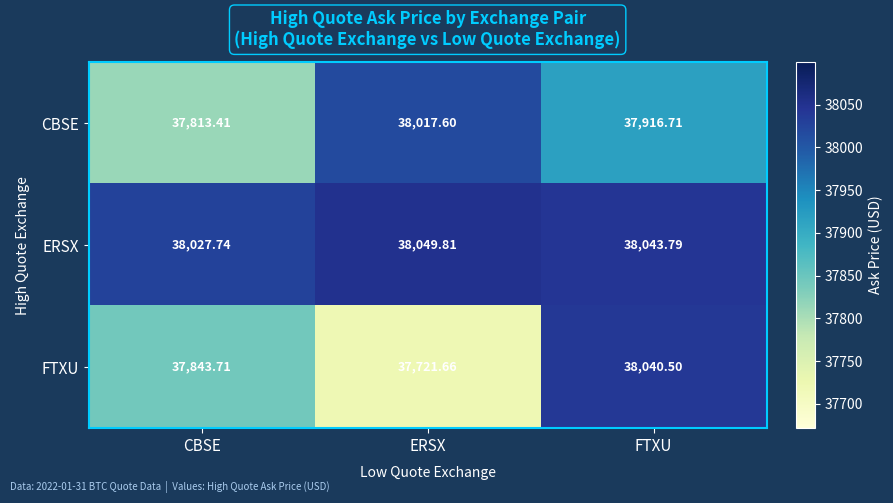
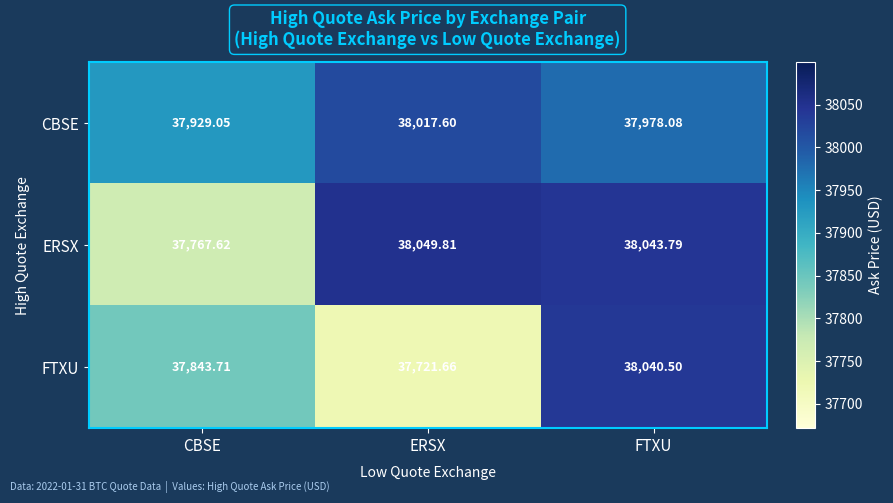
CBSE, CBSE: 37,813.41 -> 37,929.05
CBSE, FTXU: 37,916.71 -> 37,978.08
ERSX, CBSE: 38,027.74 -> 37,767.62
